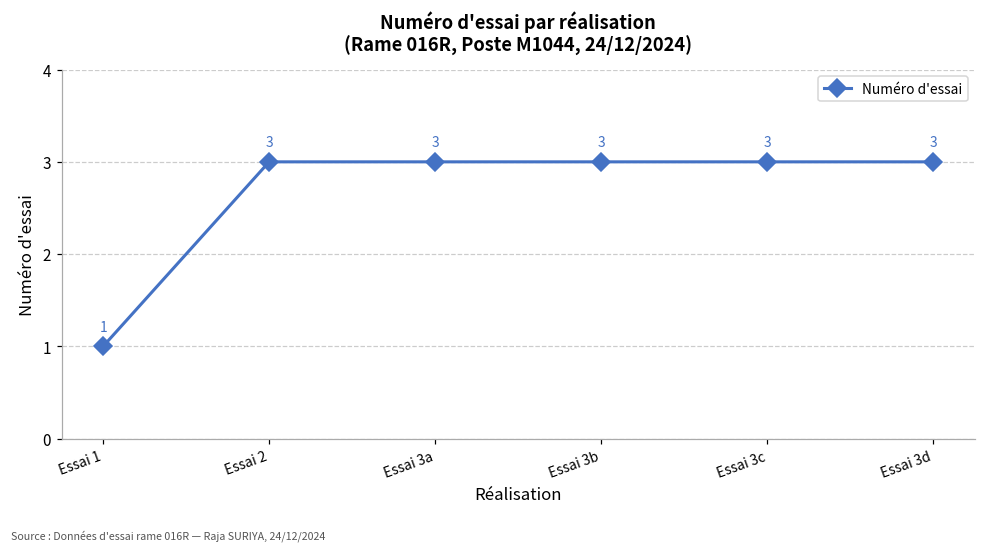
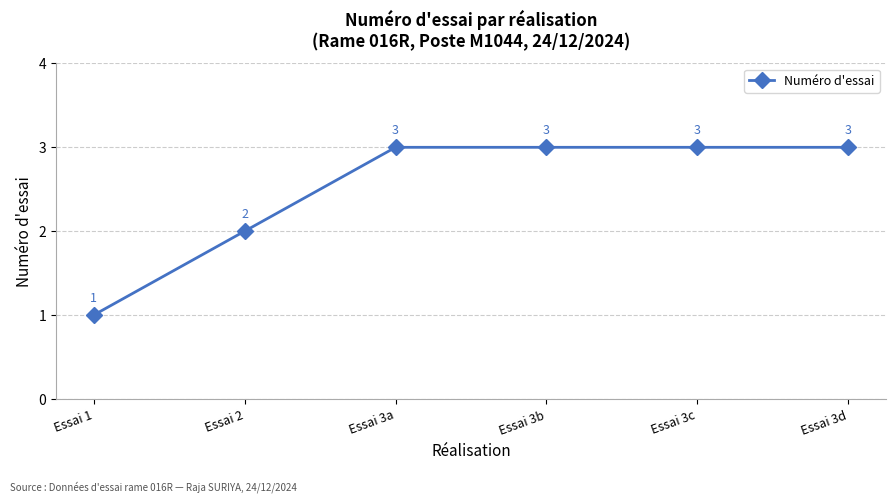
Essai 2: 3 -> 2
